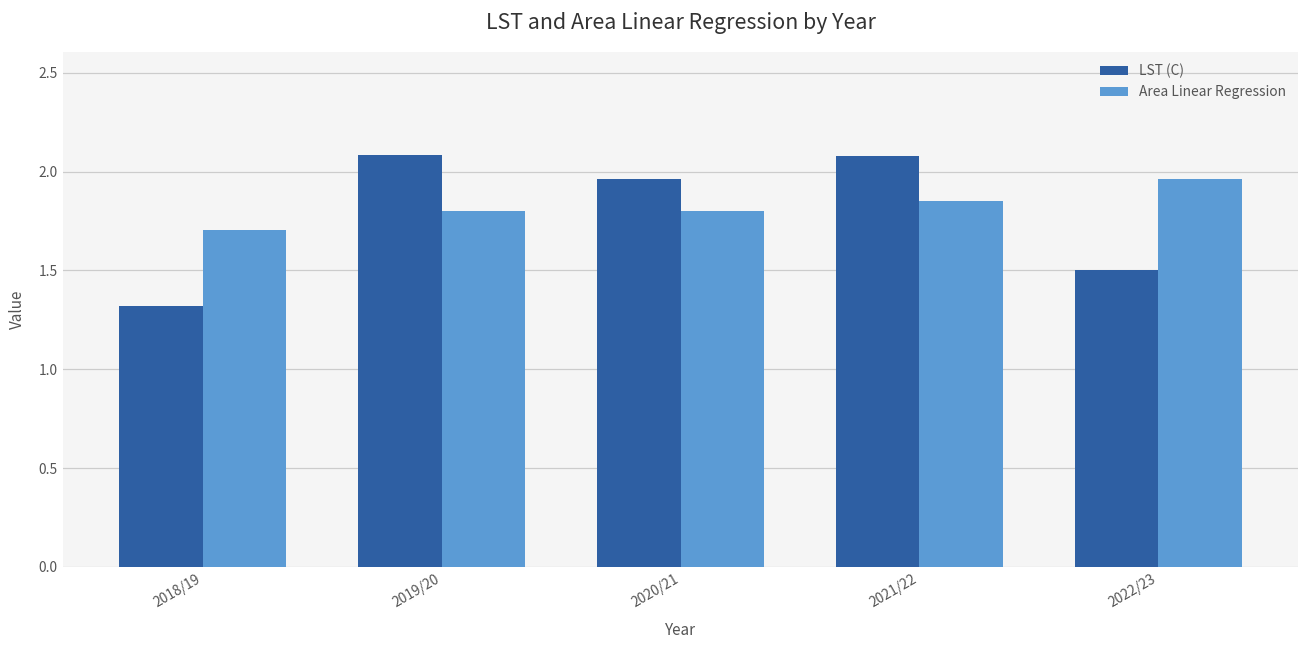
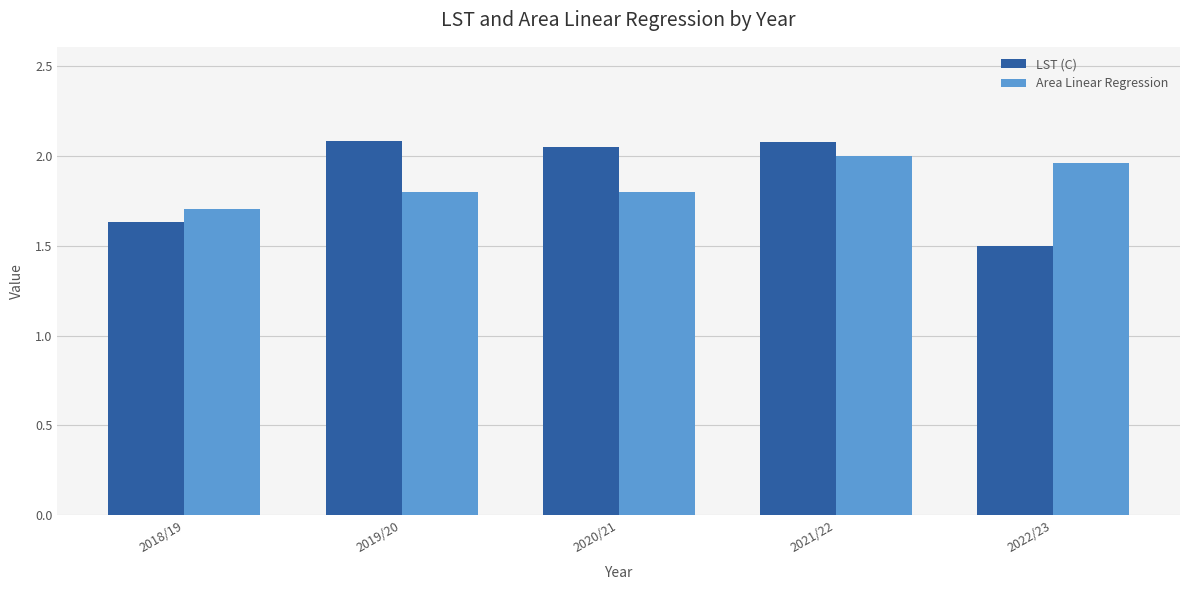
LST (C), 2018/19: 1.32 -> 1.63
LST (C), 2020/21: 1.96 -> 2.05
Area Linear Regression, 2021/22: 1.85 -> 2.00
